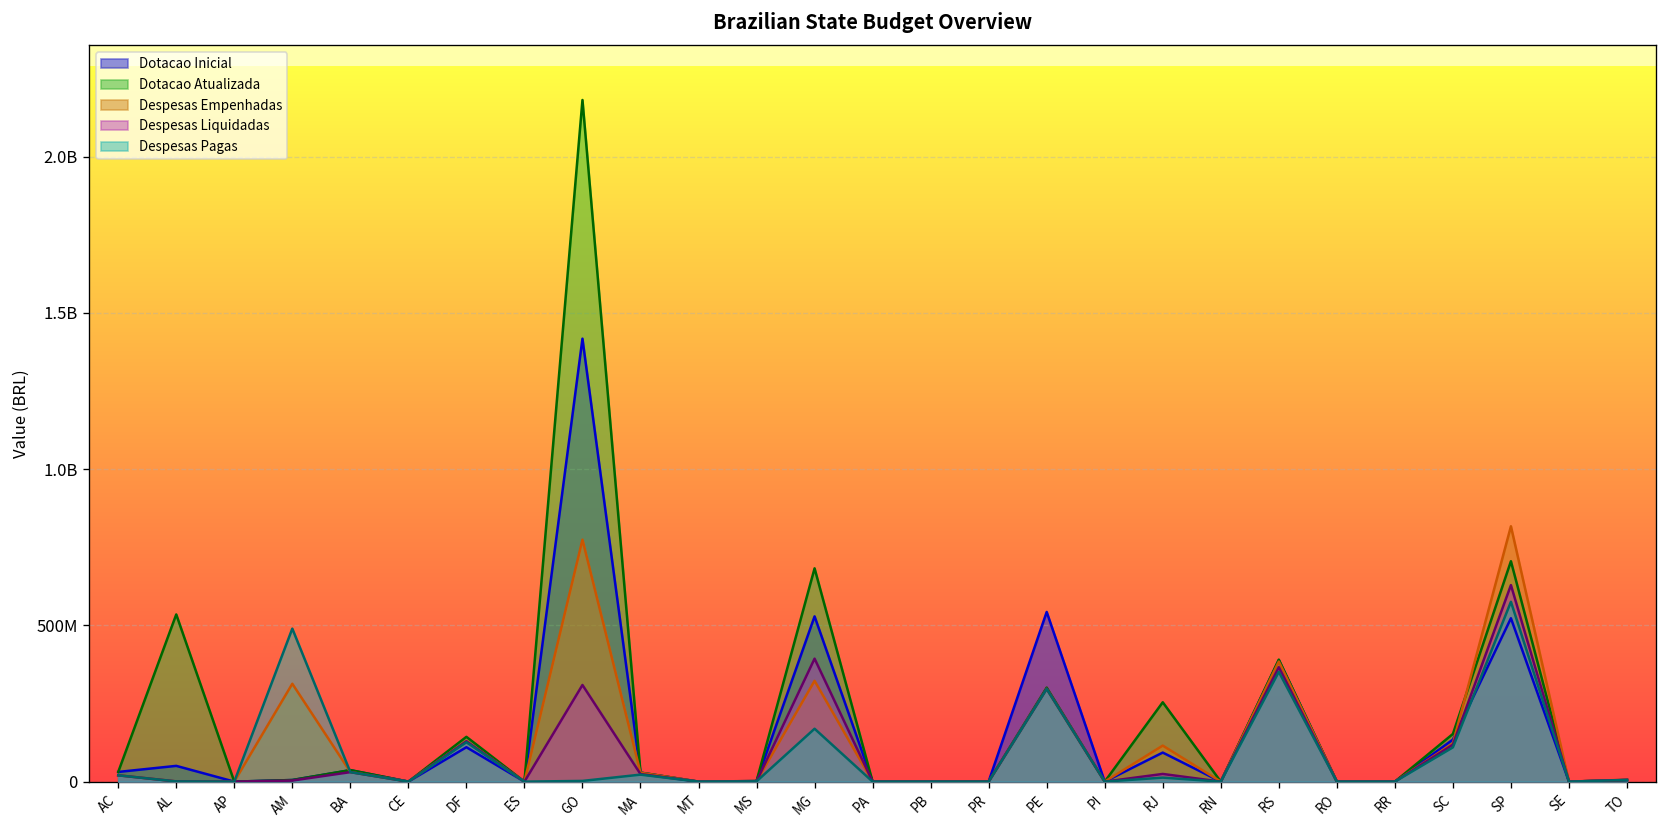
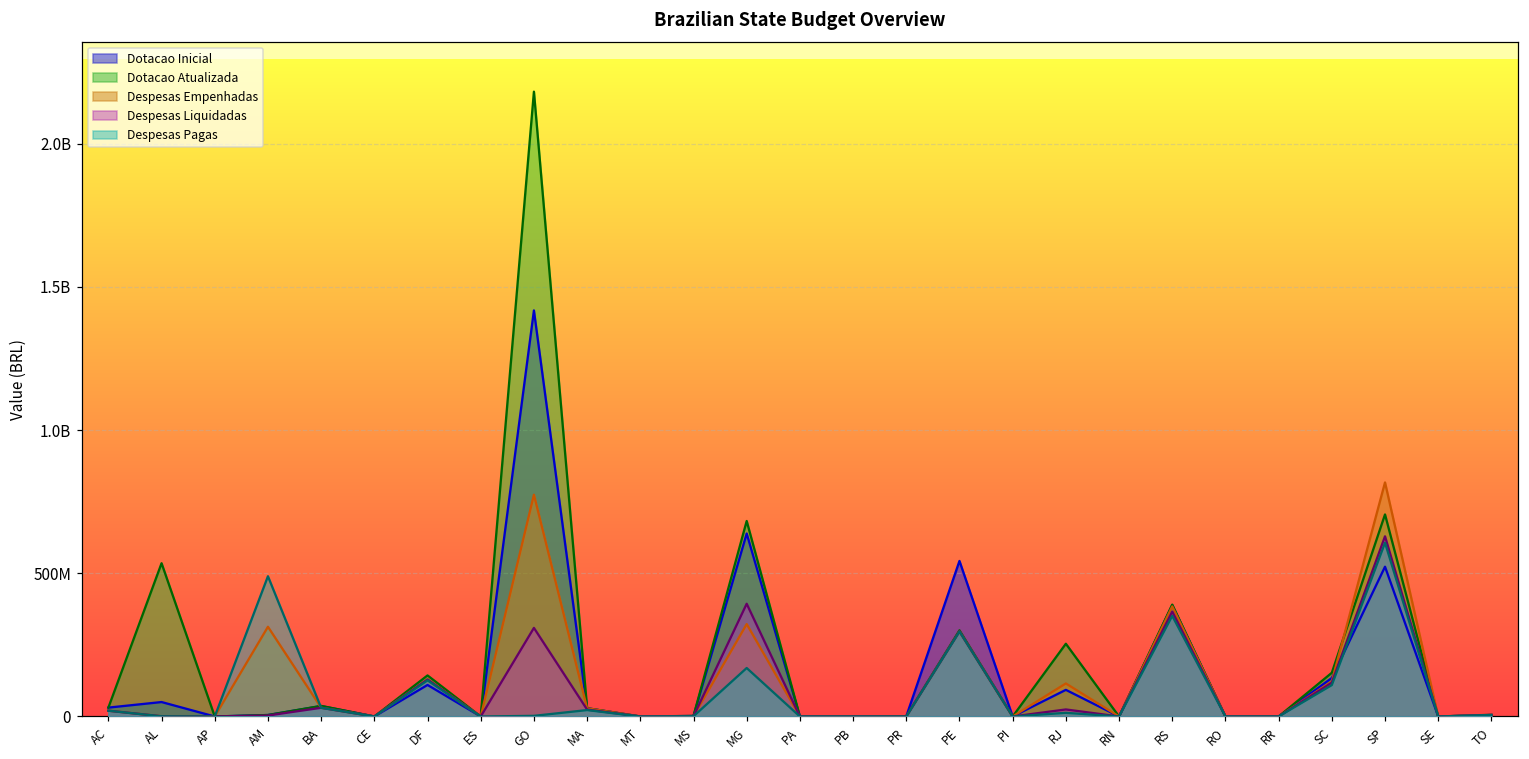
Dotacao Inicial, MG: 530000000 -> 640000000
Despesas Pagas, SP: 580000000 -> 610000000
